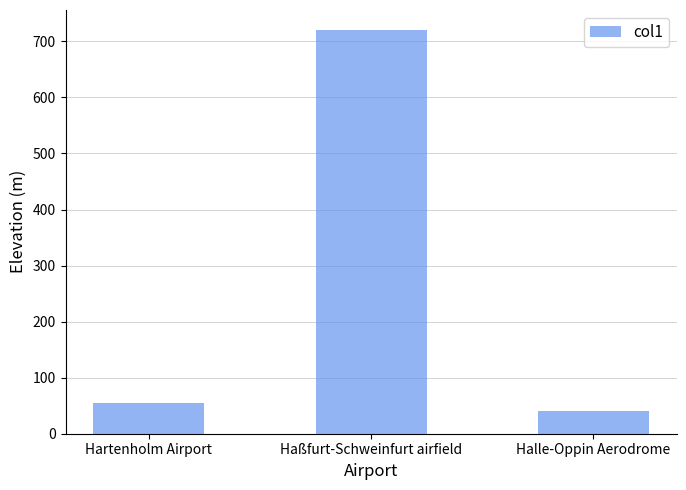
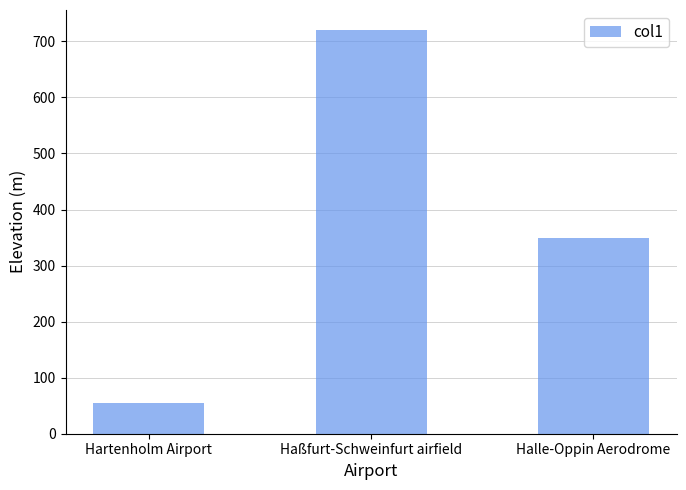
Halle-Oppin Aerodrome: 40 -> 350
